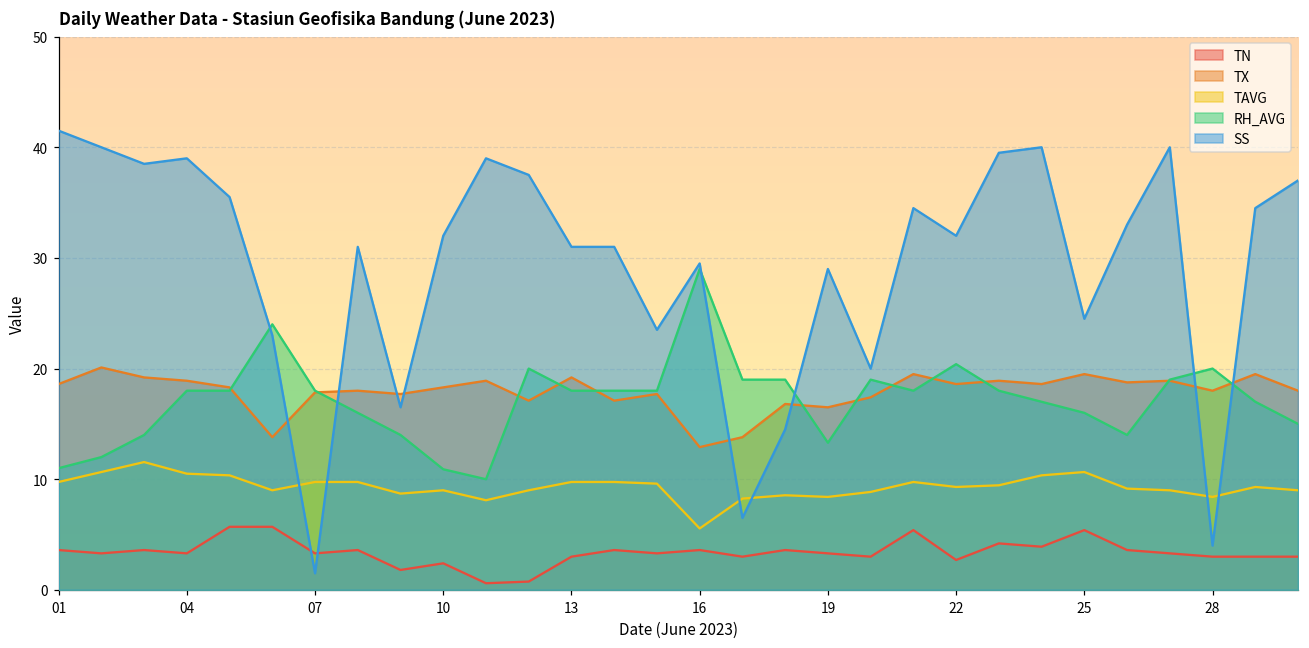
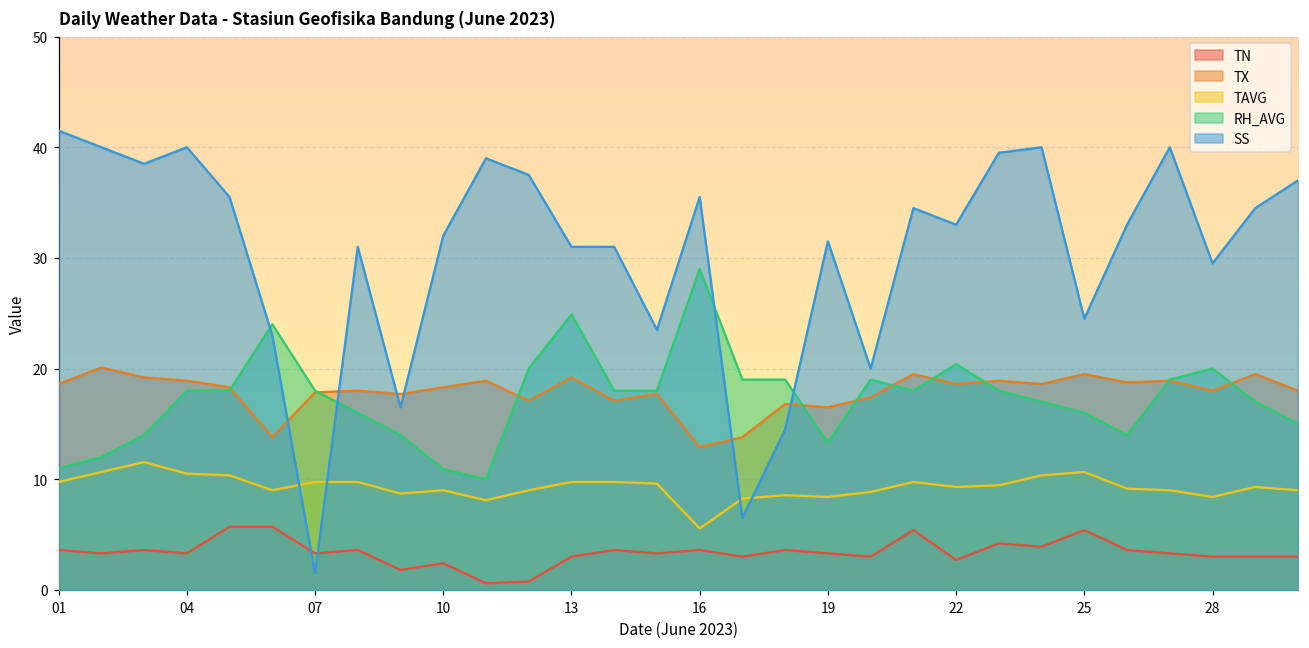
SS, 04: 39.0 -> 40.0
RH_AVG, 13: 18.0 -> 24.9
SS, 16: 29.5 -> 35.5
SS, 19: 29.0 -> 31.5
SS, 22: 32.0 -> 33.0
SS, 28: 4.0 -> 29.5
